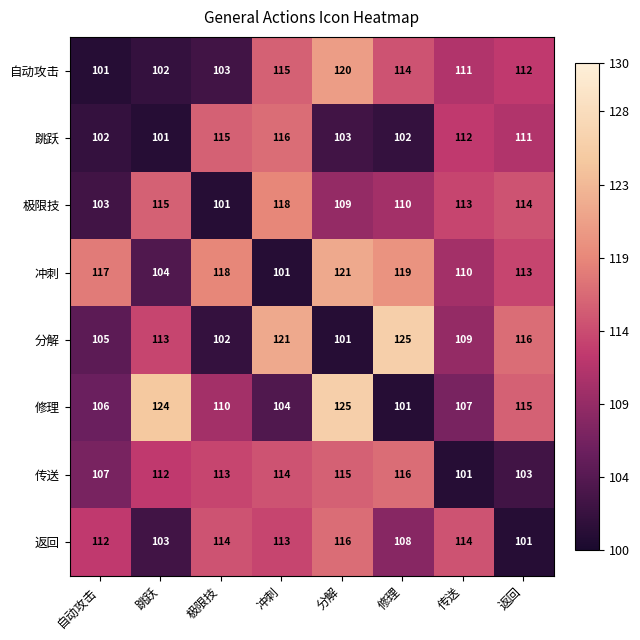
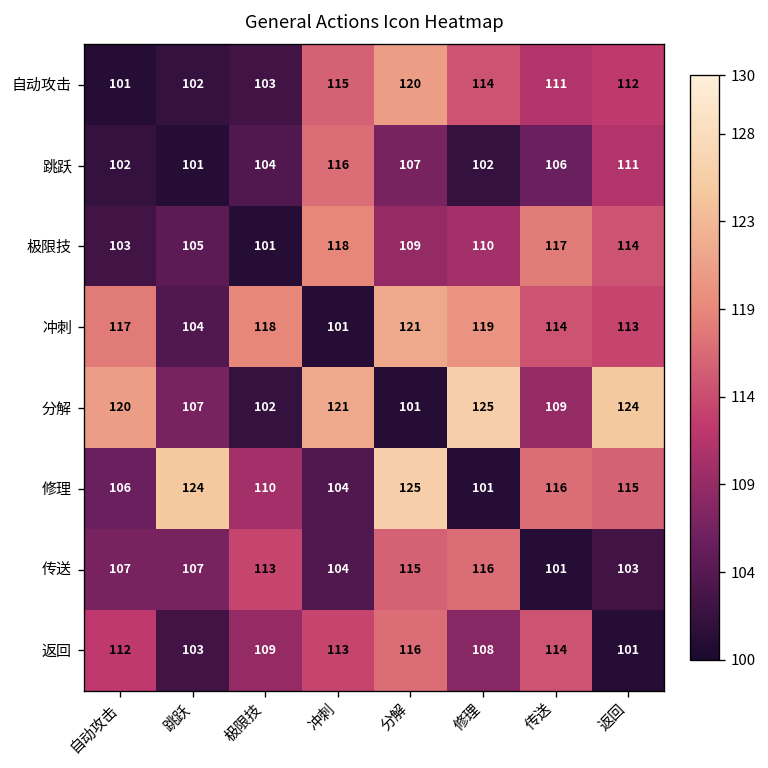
跳跃, 极限技: 115 -> 104
跳跃, 分解: 103 -> 107
跳跃, 传送: 112 -> 106
极限技, 跳跃: 115 -> 105
极限技, 传送: 113 -> 117
冲刺, 传送: 110 -> 114
分解, 自动攻击: 105 -> 120
分解, 跳跃: 113 -> 107
分解, 返回: 116 -> 124
修理, 传送: 107 -> 116
传送, 跳跃: 112 -> 107
传送, 冲刺: 114 -> 104
返回, 极限技: 114 -> 109
